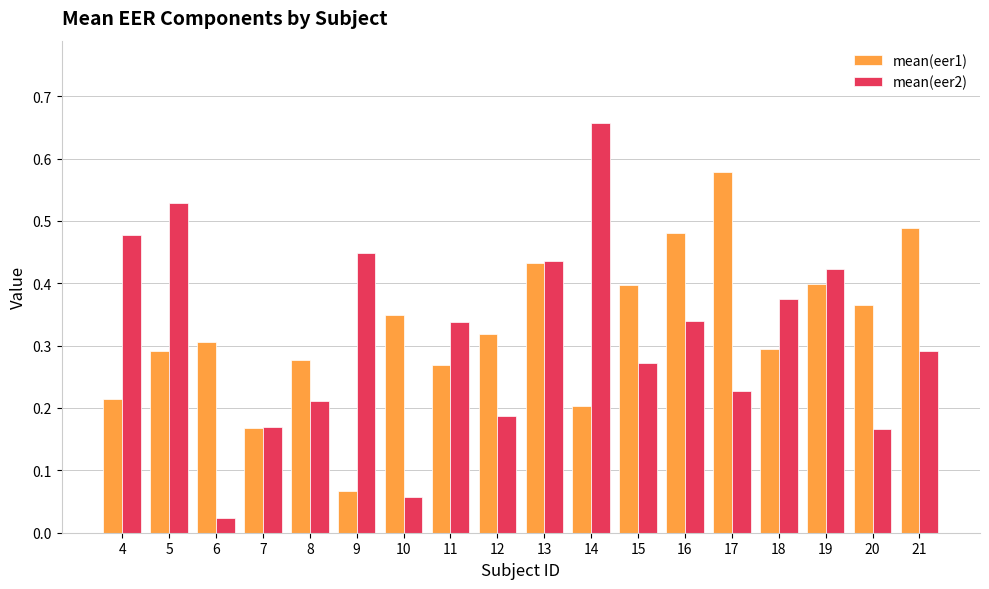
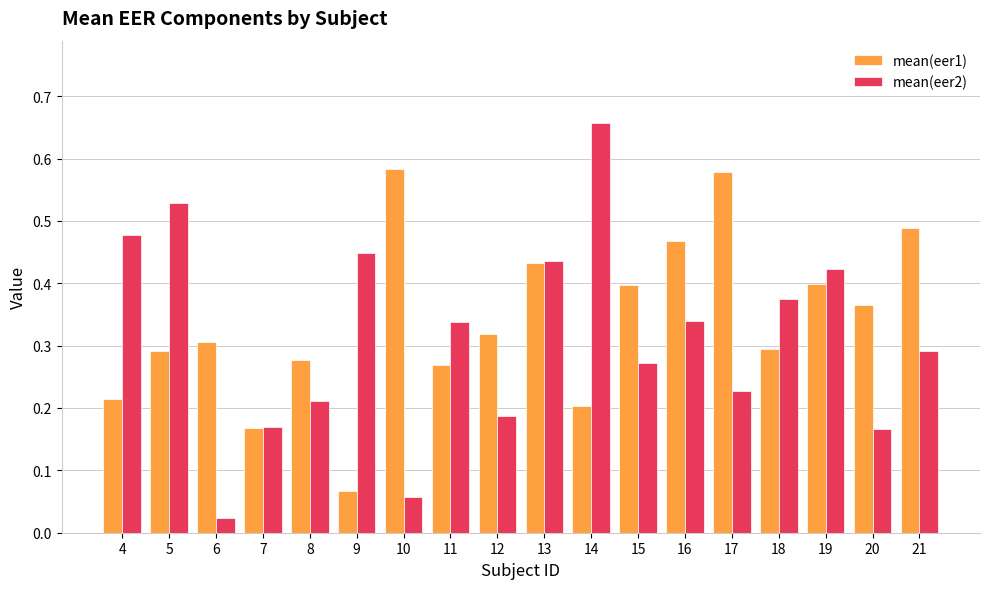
mean(eer1), 10: 0.35 -> 0.58
mean(eer1), 16: 0.48 -> 0.47
